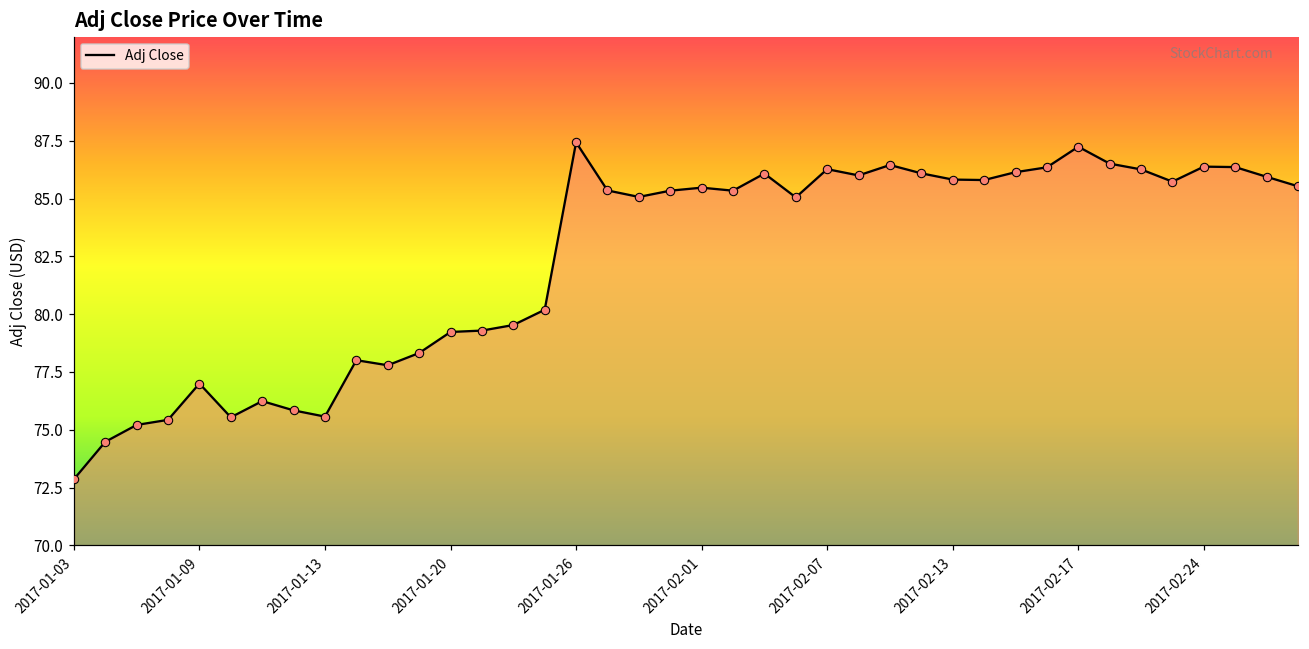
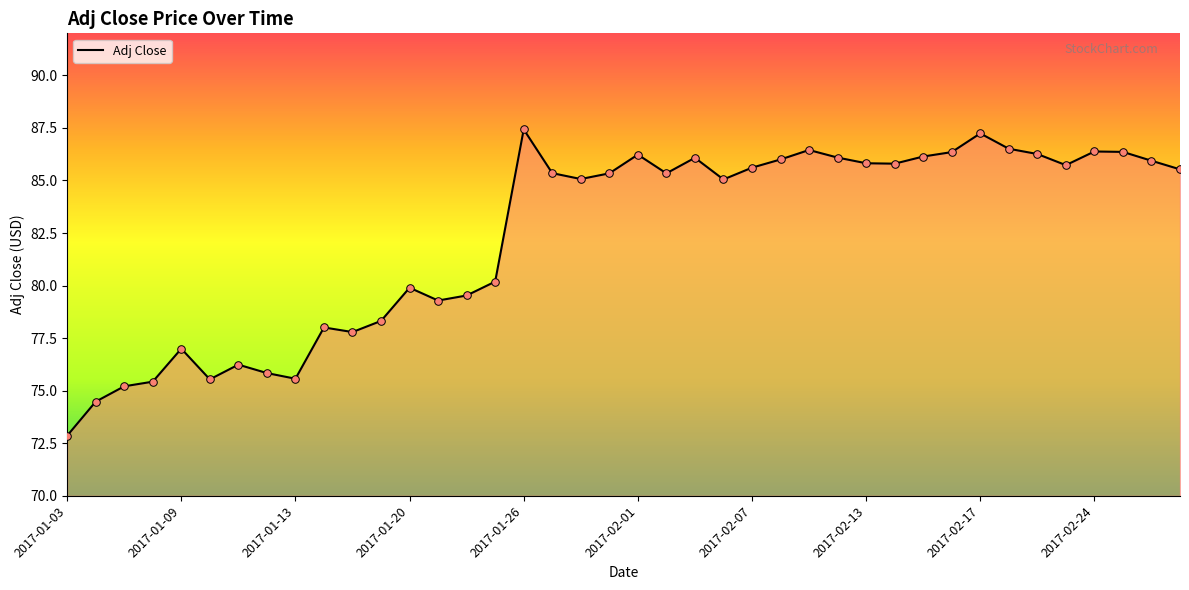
2017-01-20: 79.2 -> 79.9
2017-02-01: 85.5 -> 86.2
2017-02-07: 86.3 -> 85.6
